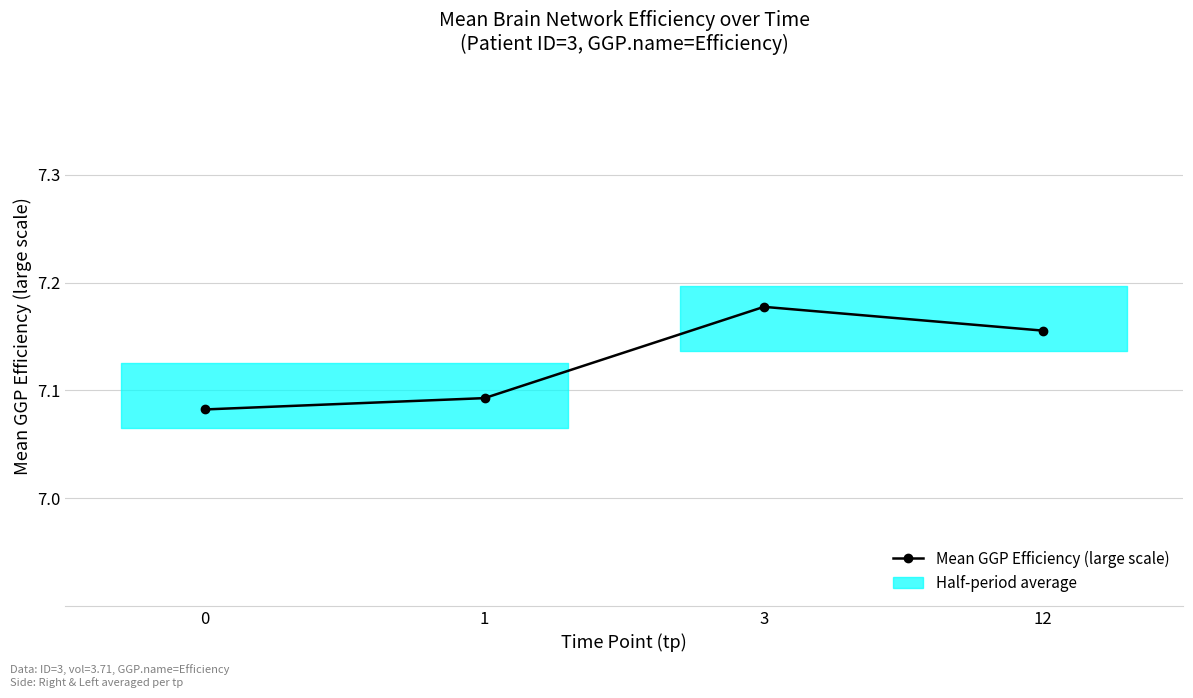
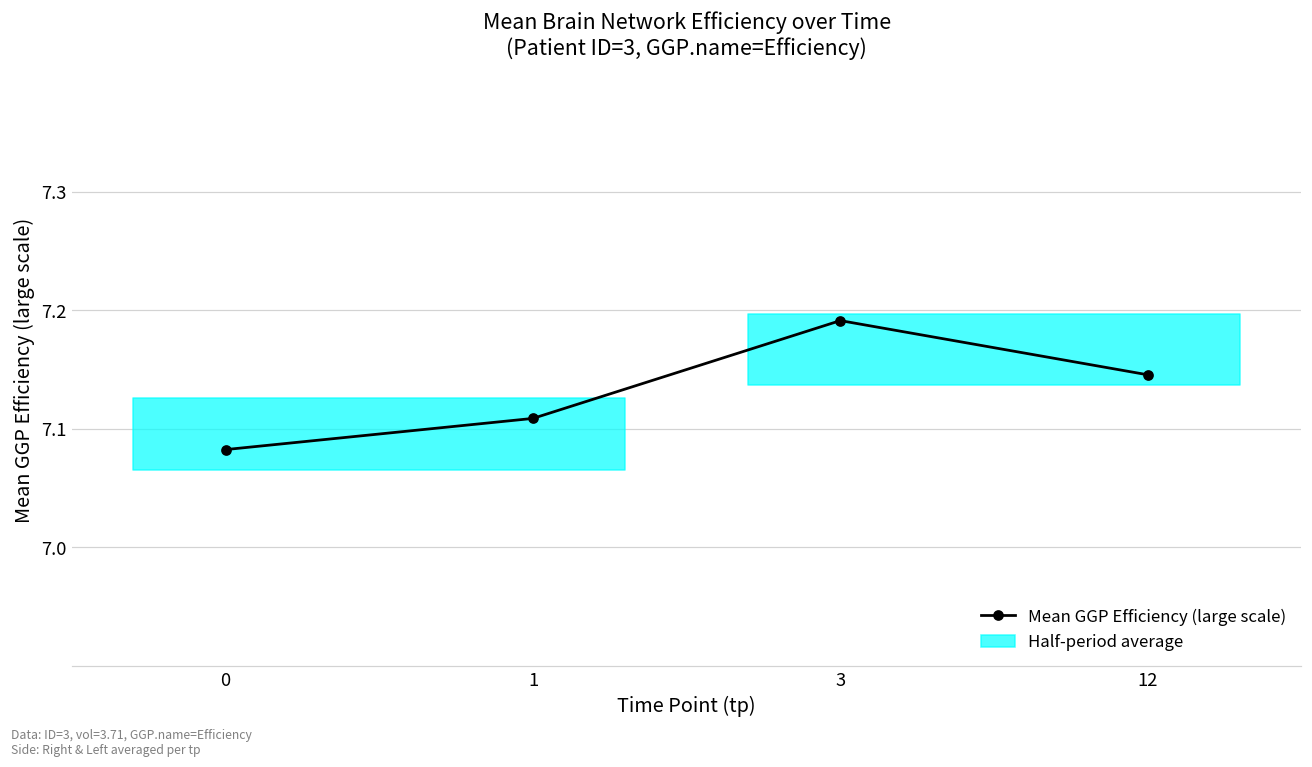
Mean GGP Efficiency (large scale), 1: 7.093 -> 7.109
Mean GGP Efficiency (large scale), 3: 7.178 -> 7.191
Mean GGP Efficiency (large scale), 12: 7.155 -> 7.145
